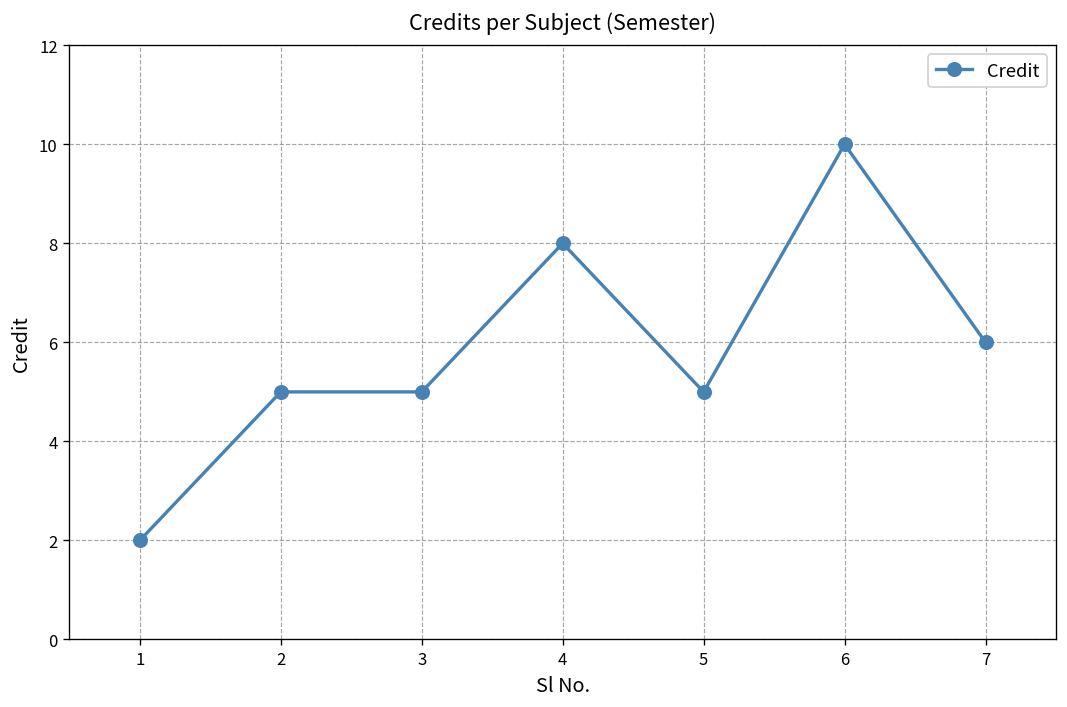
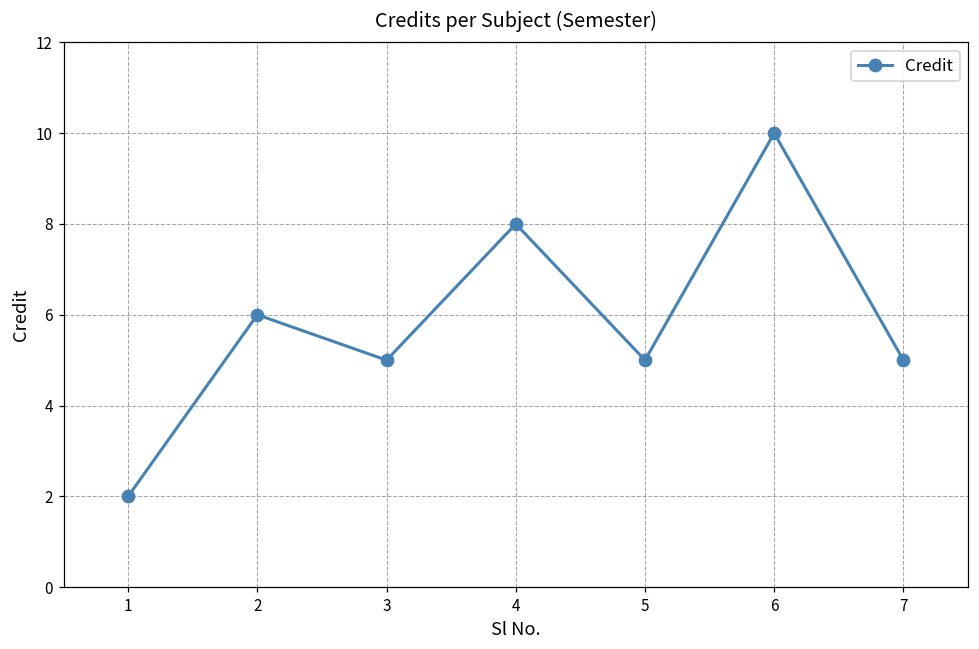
2: 5 -> 6
7: 6 -> 5
